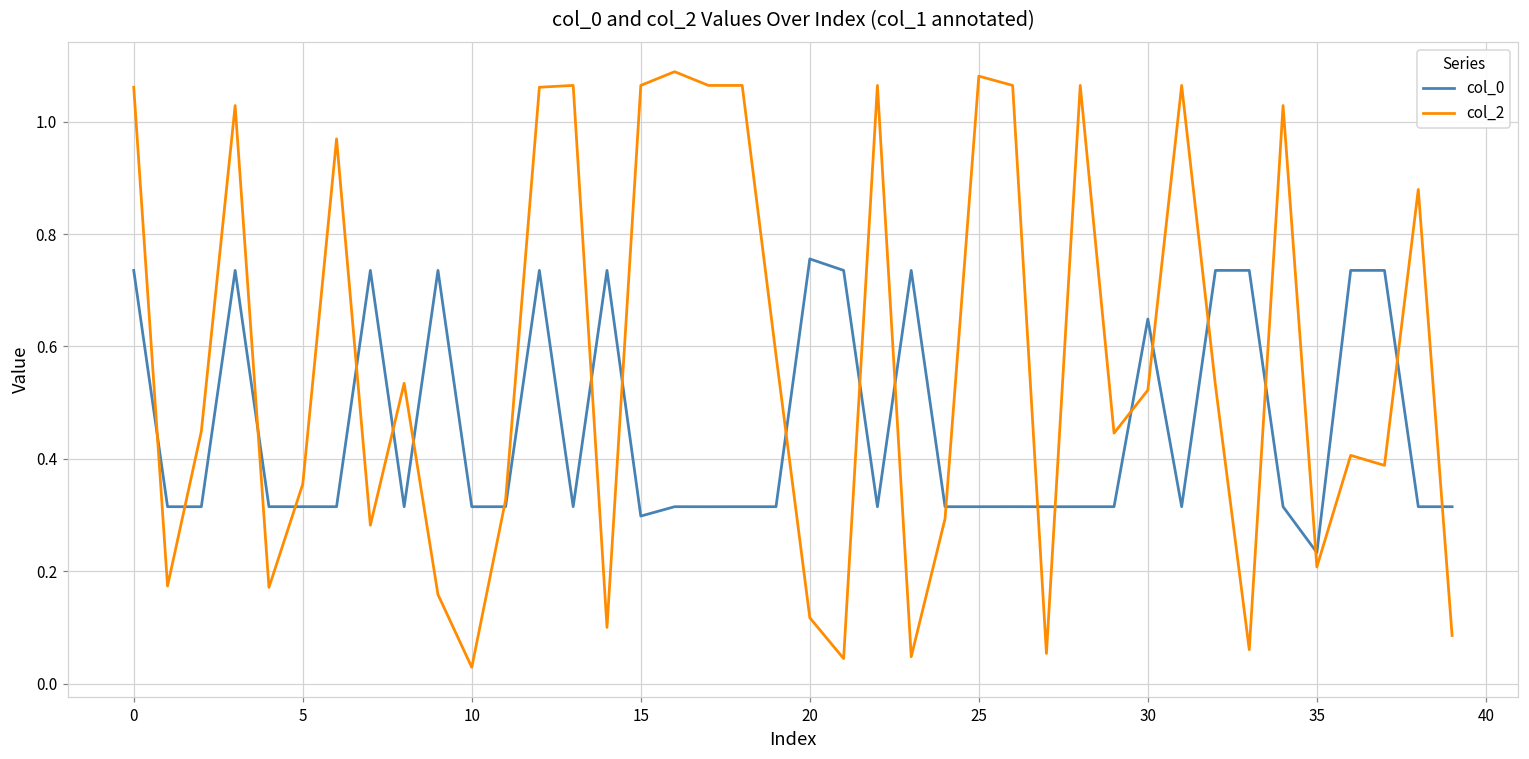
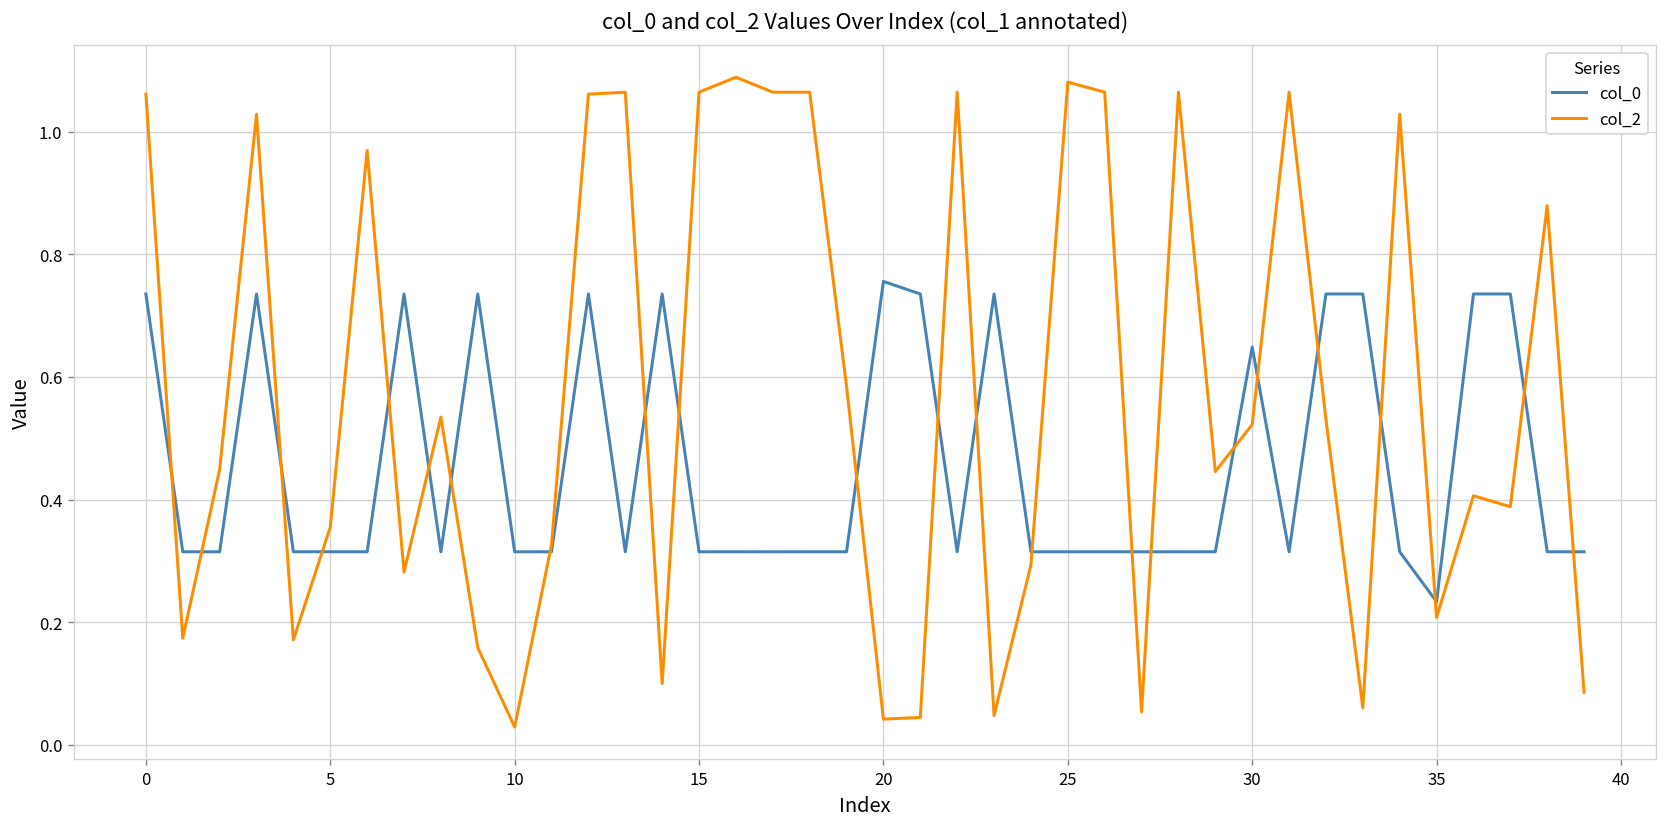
col_0, 15: 0.30 -> 0.31
col_2, 20: 0.12 -> 0.04
